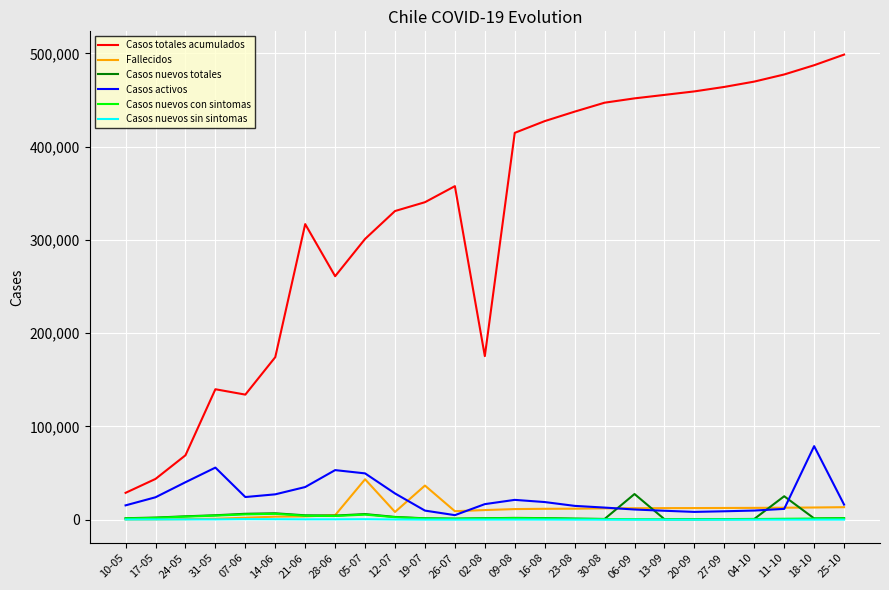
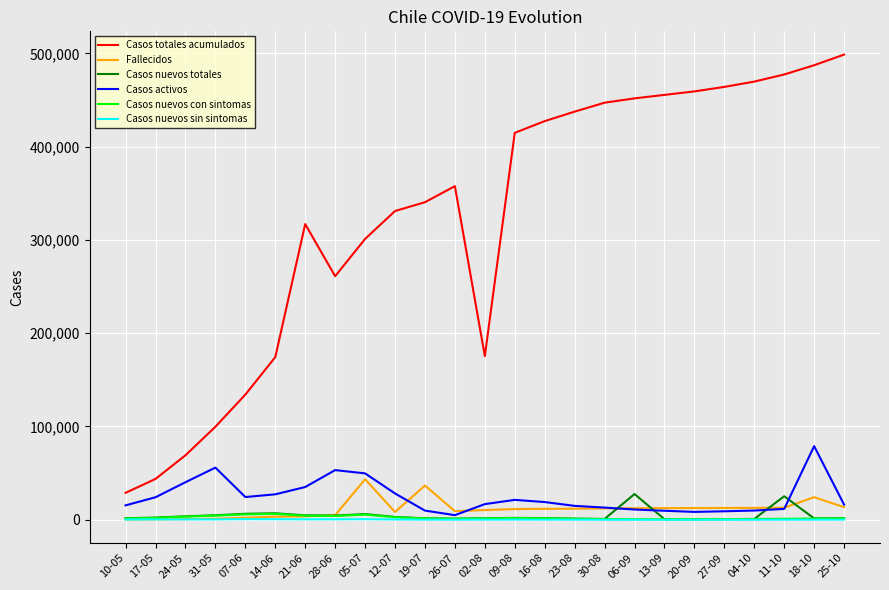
Casos totales acumulados, 31-05: 140,000 -> 100,000
Fallecidos, 18-10: 10,000 -> 20,000
